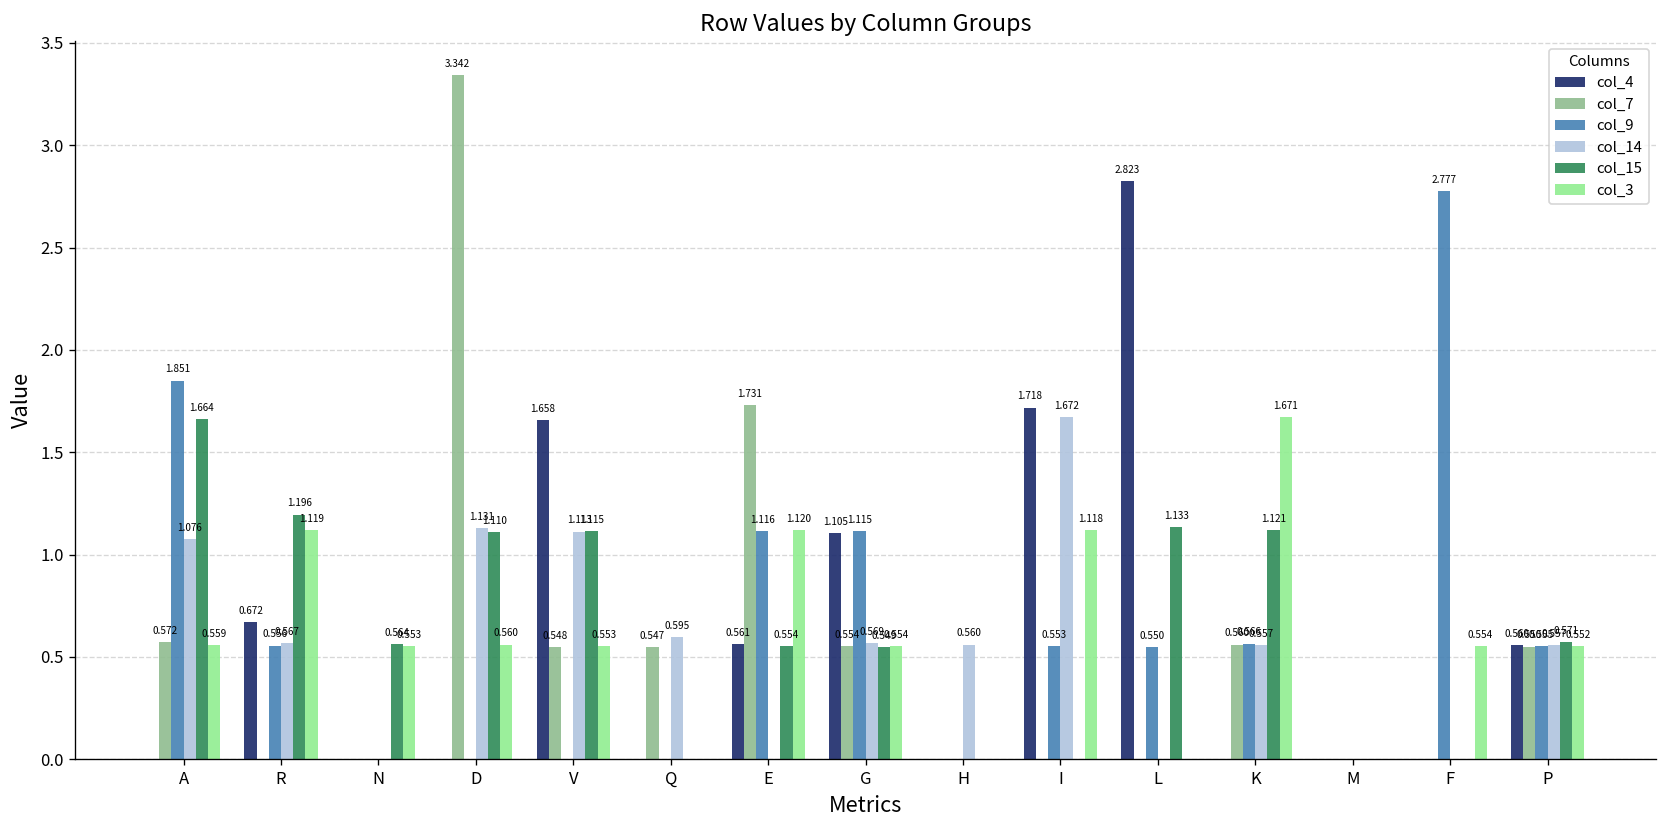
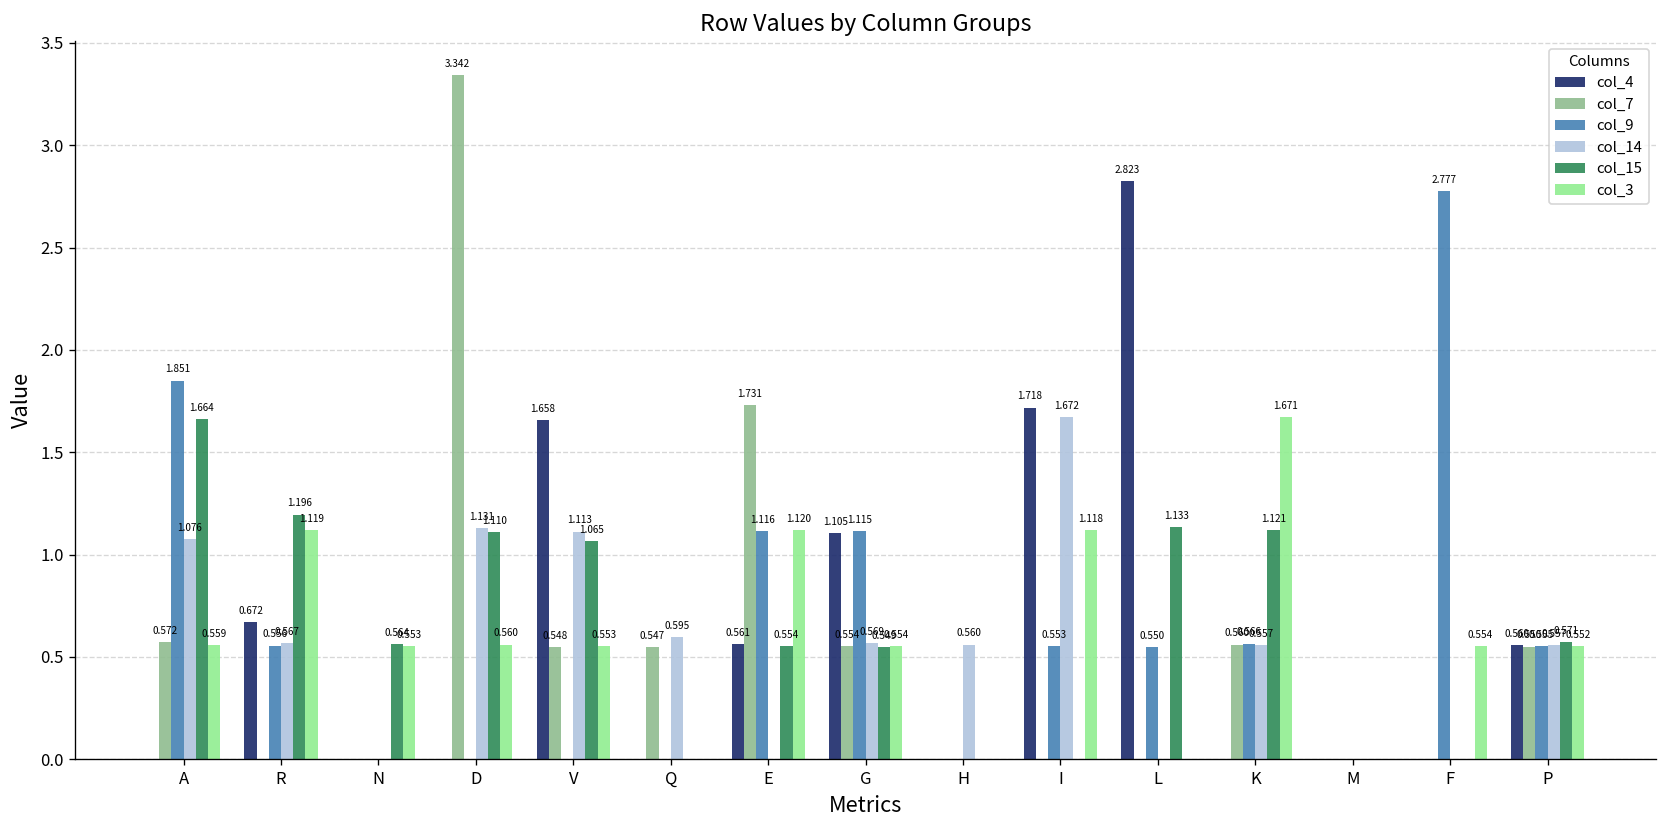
col_15, V: 1.115 -> 1.065
